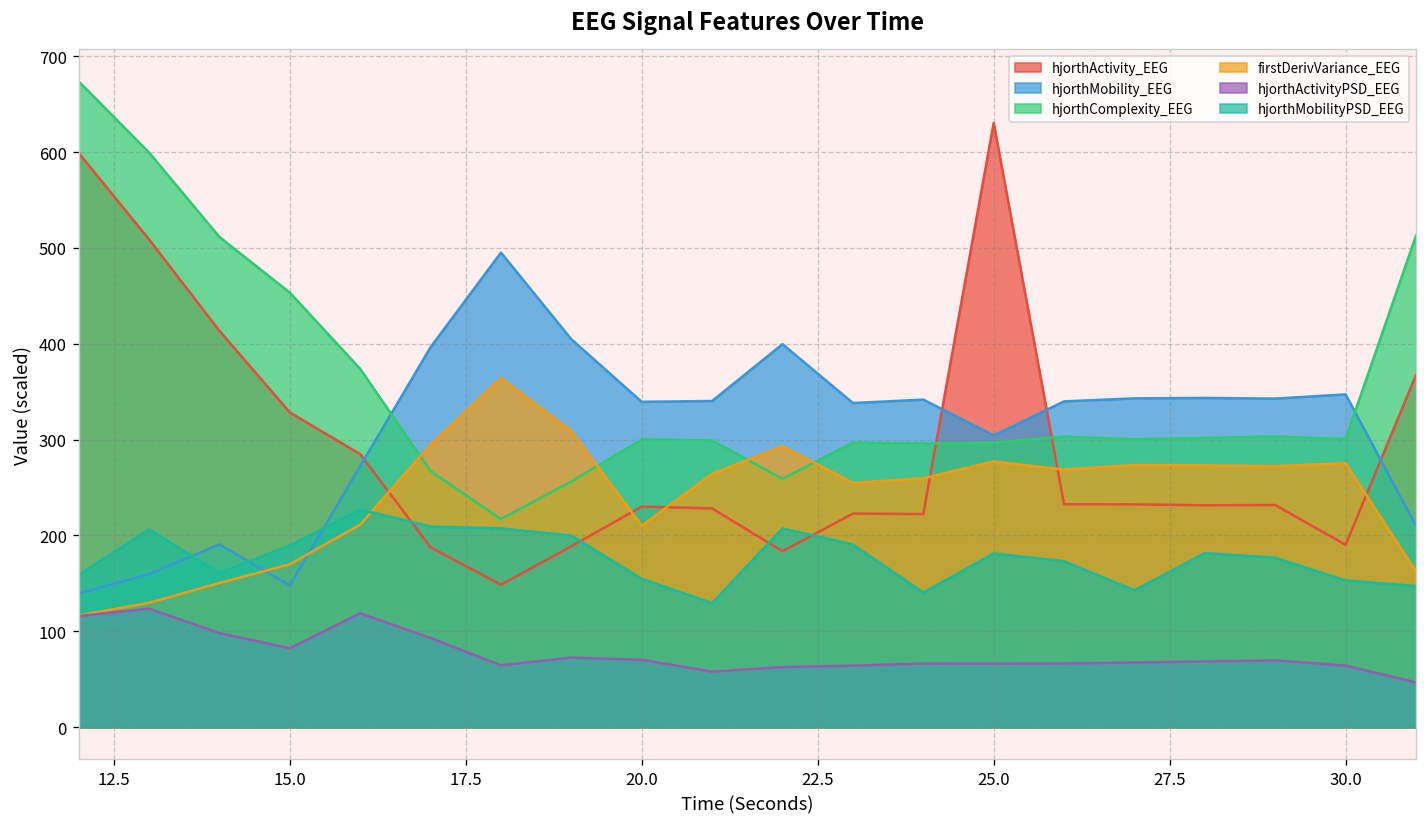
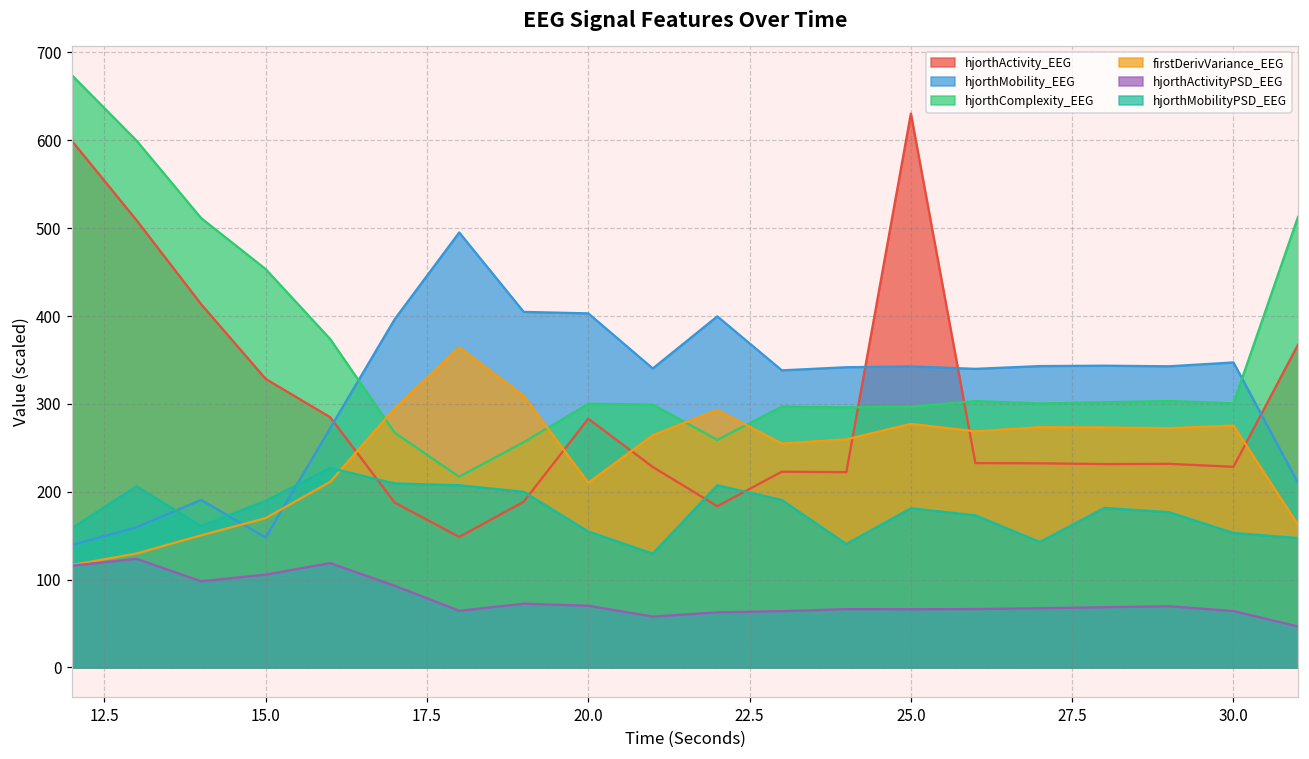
hjorthActivityPSD_EEG, 15.0: 80 -> 110
hjorthActivity_EEG, 20.0: 230 -> 280
hjorthMobility_EEG, 20.0: 340 -> 400
hjorthMobility_EEG, 25.0: 300 -> 340
hjorthActivity_EEG, 30.0: 190 -> 230
